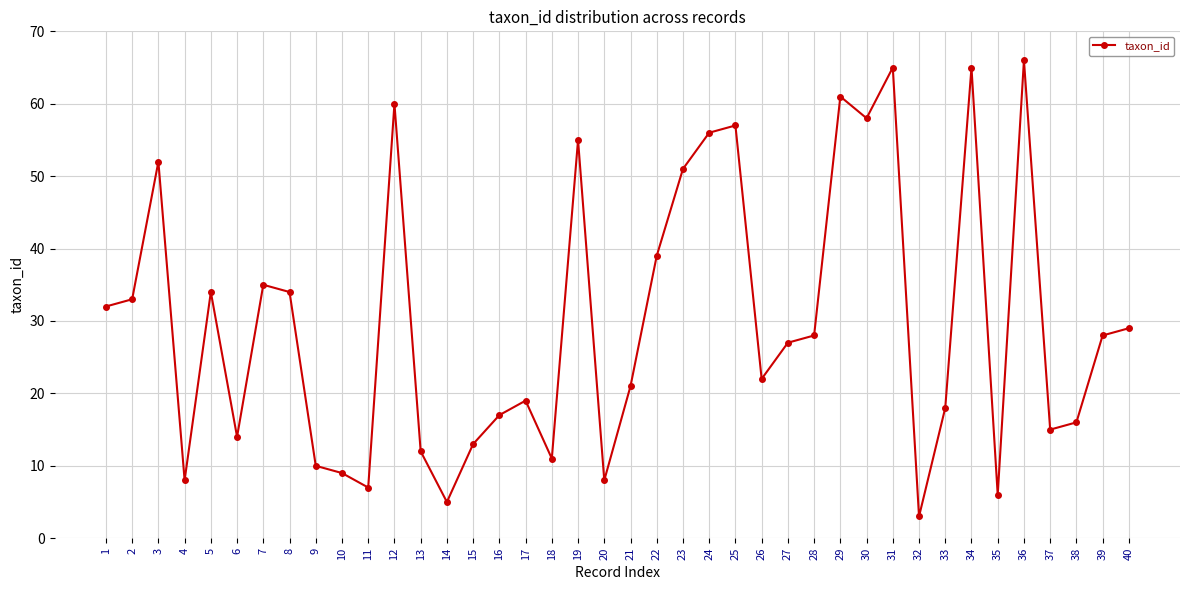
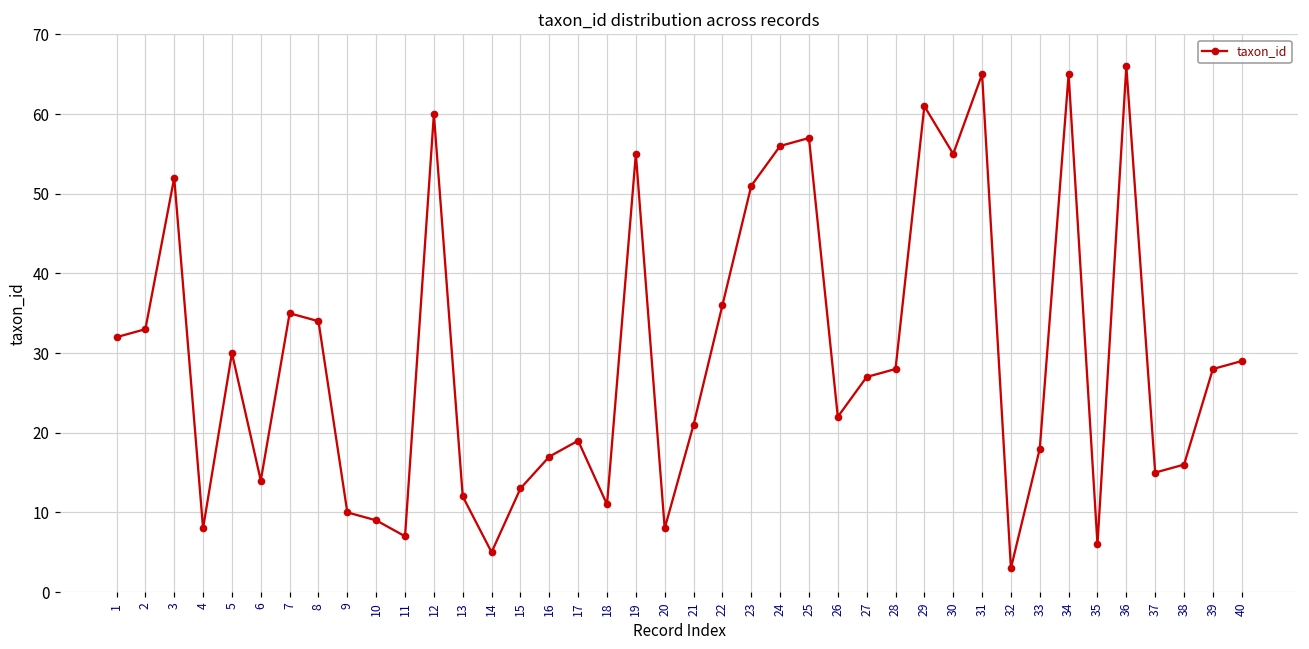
5: 34 -> 30
22: 39 -> 36
30: 58 -> 55
